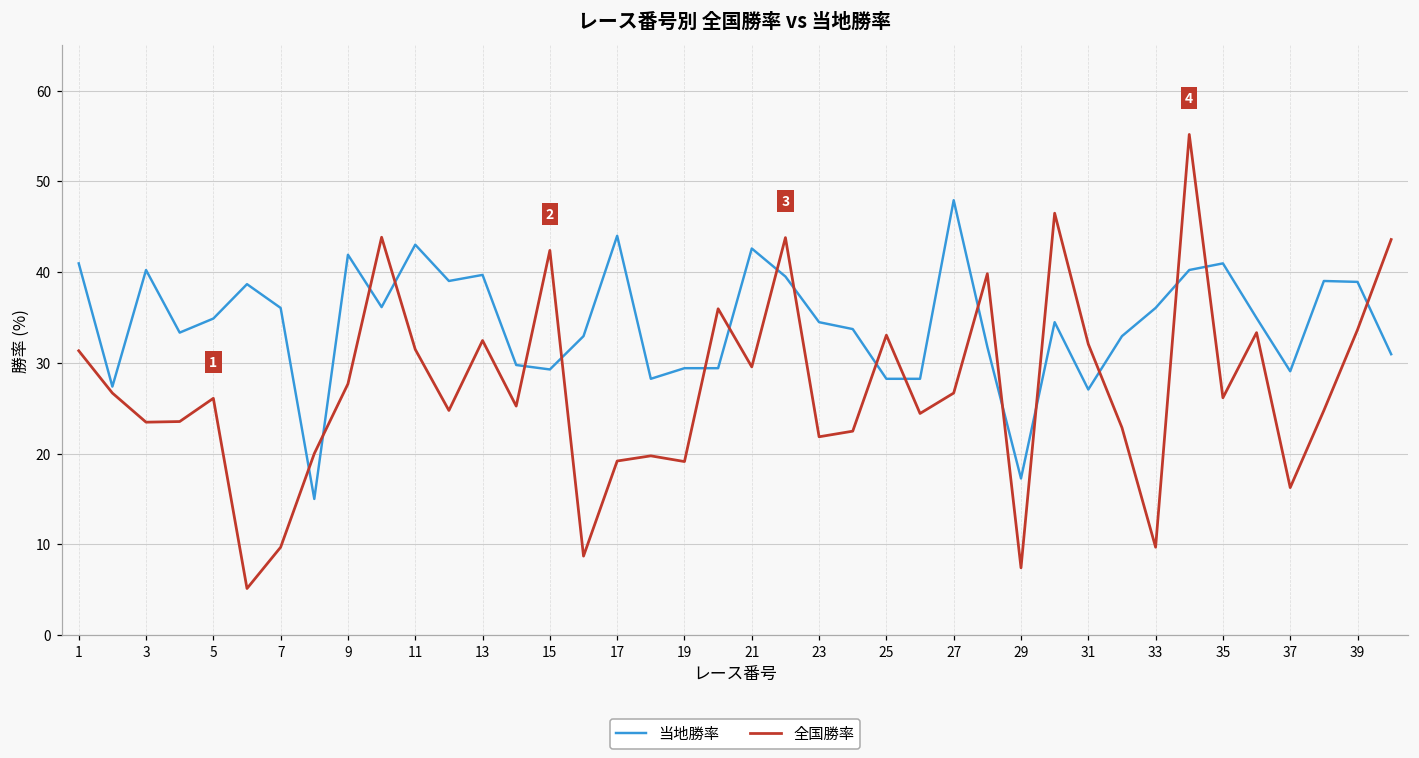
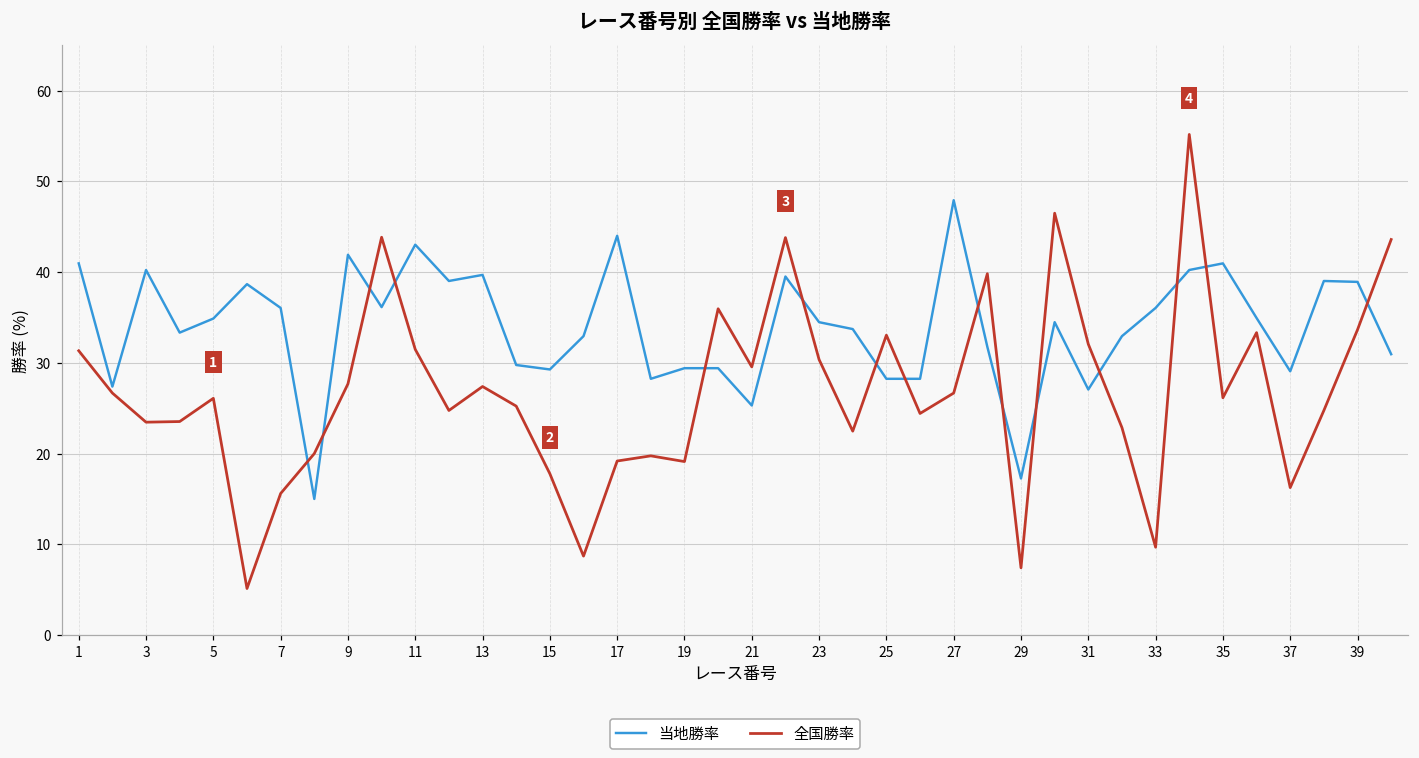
全国勝率, 7: 10 -> 16
全国勝率, 13: 32 -> 27
全国勝率, 15: 42 -> 18
当地勝率, 21: 43 -> 25
全国勝率, 23: 22 -> 30
